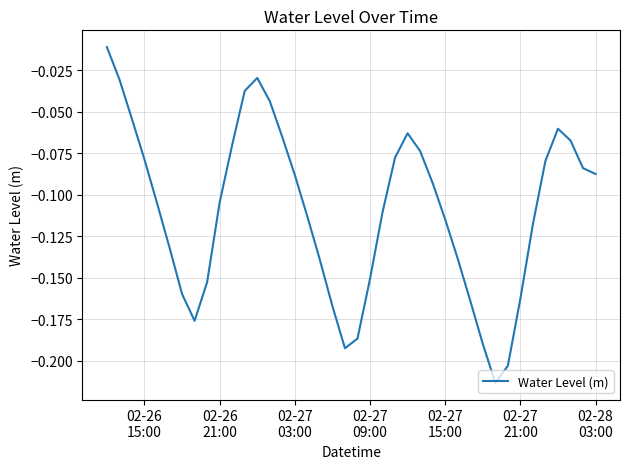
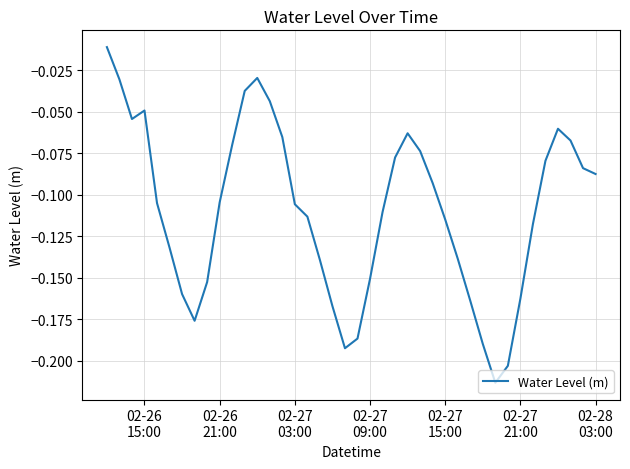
02-26 15:00: -0.079 -> -0.049
02-27 03:00: -0.088 -> -0.106
